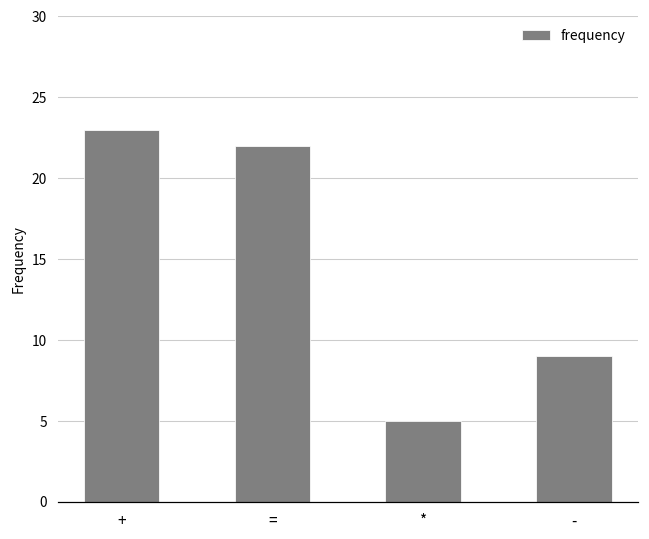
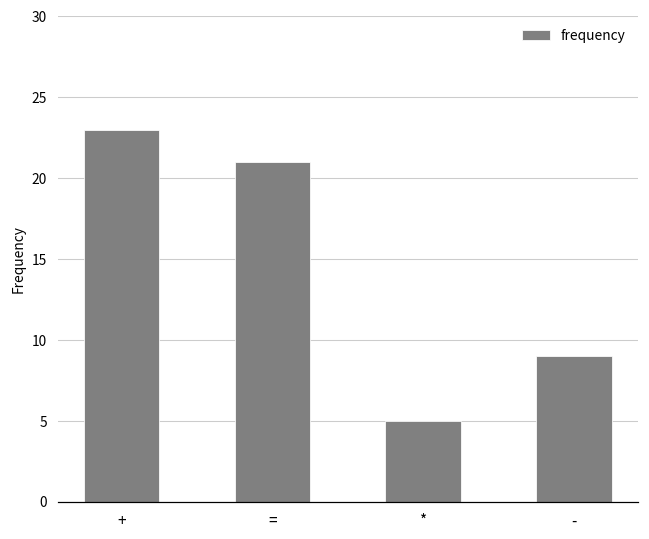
=: 22 -> 21
